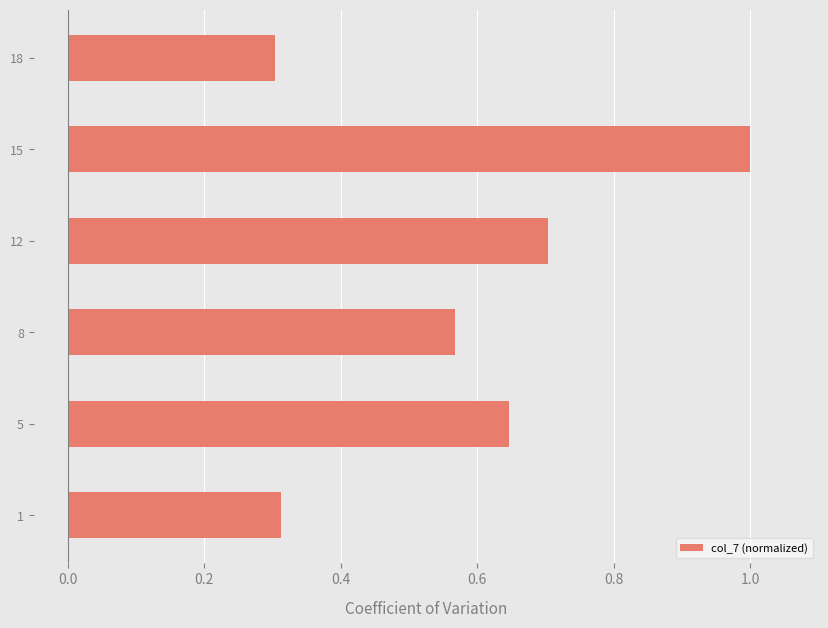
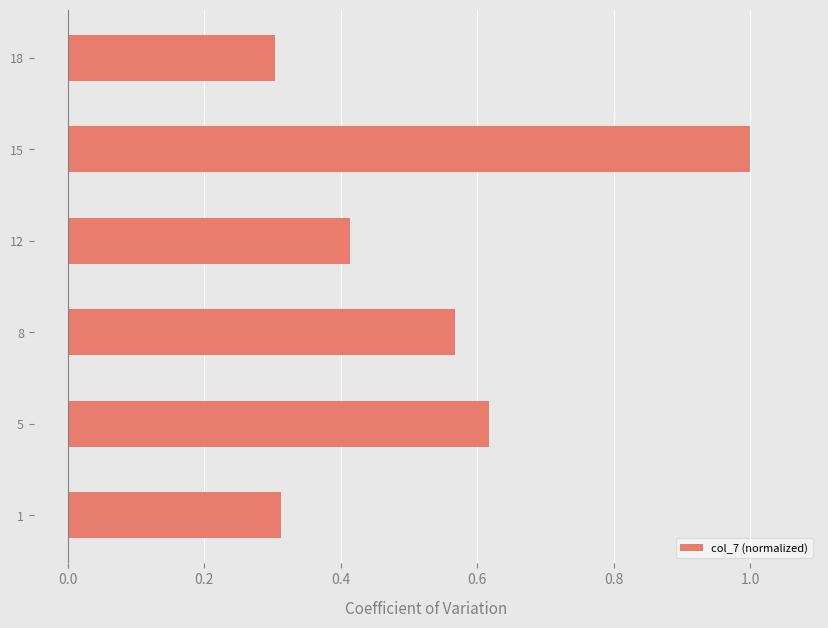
12: 0.70 -> 0.41
5: 0.65 -> 0.62
